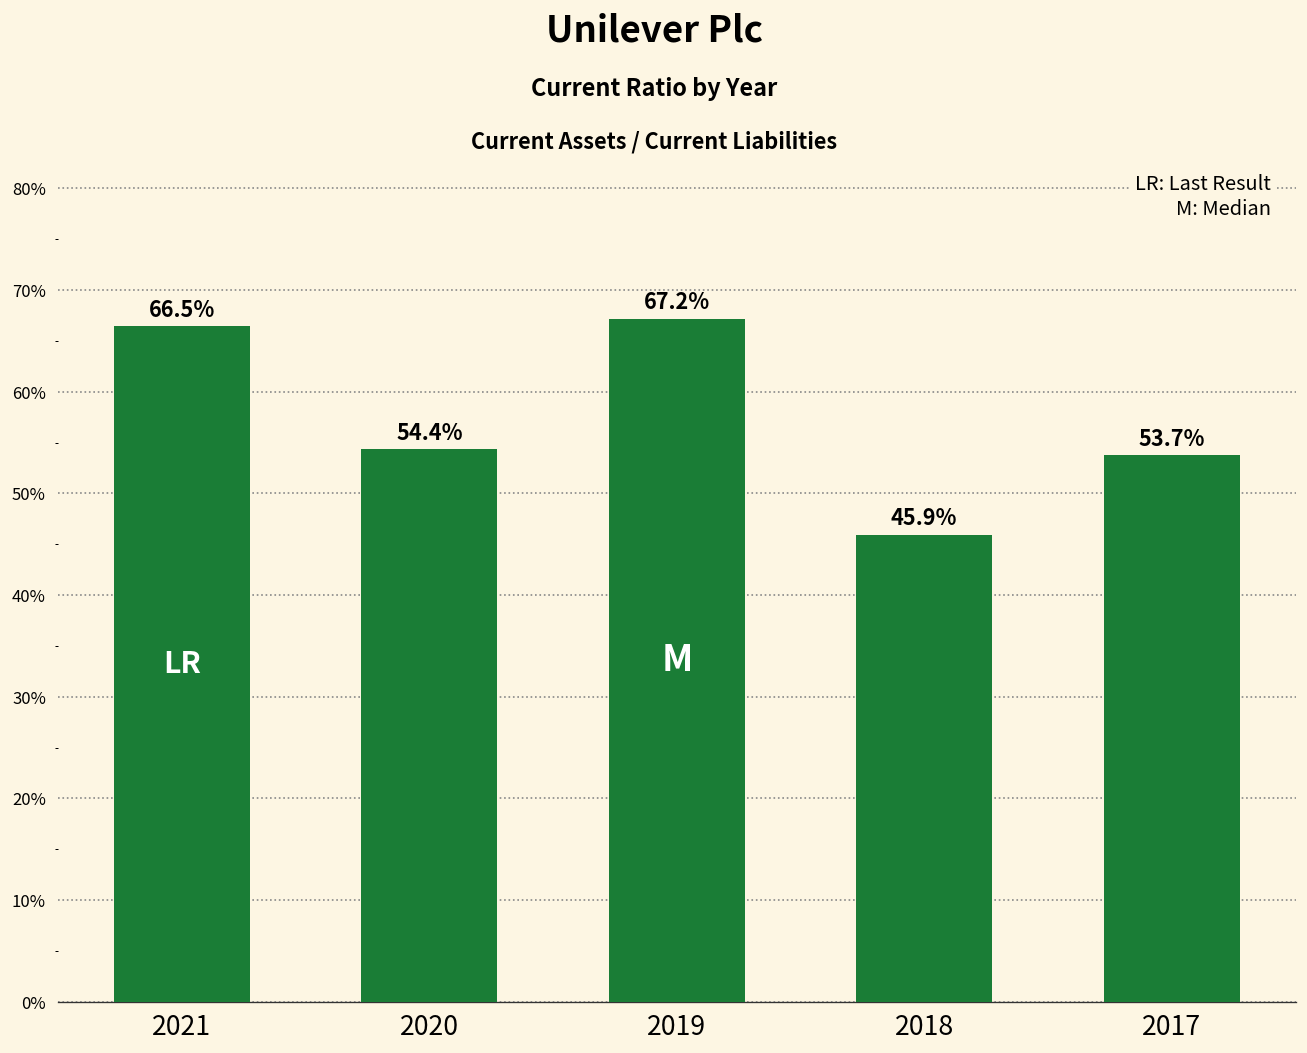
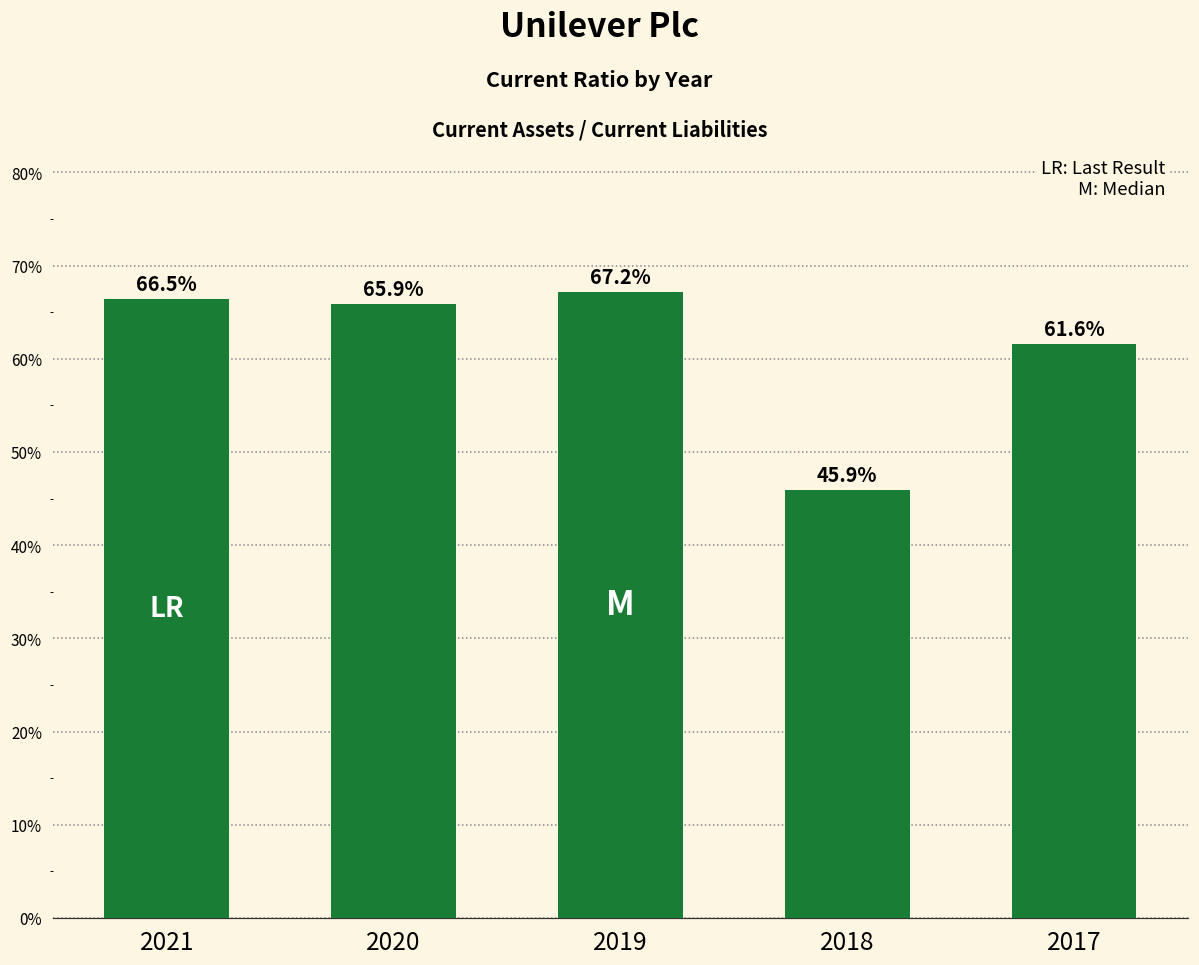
2020: 54.4% -> 65.9%
2017: 53.7% -> 61.6%
